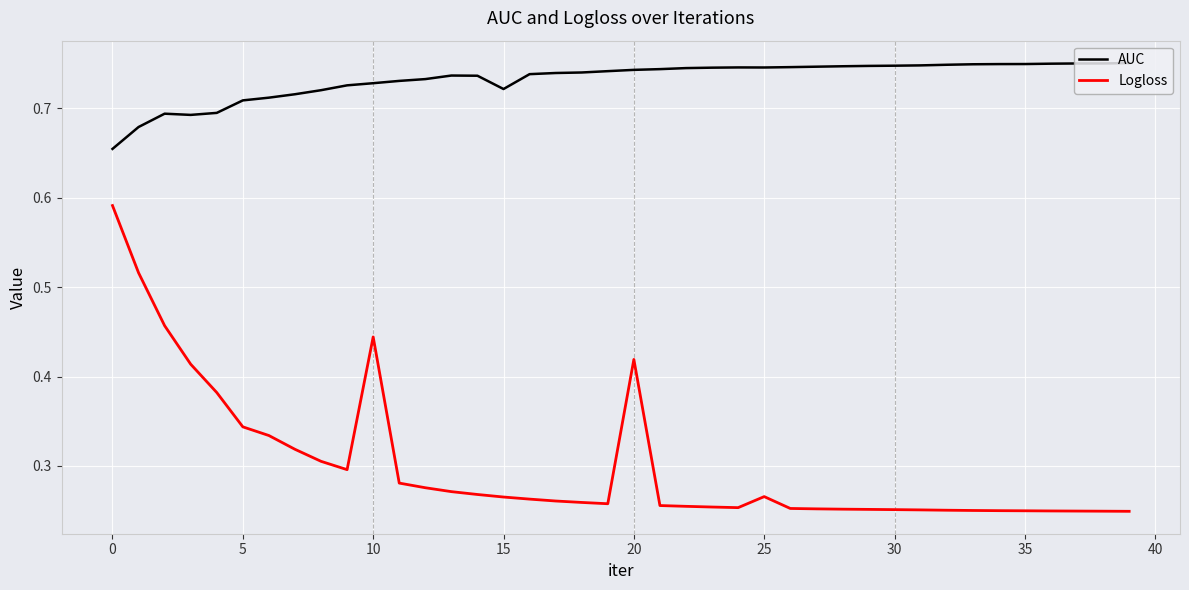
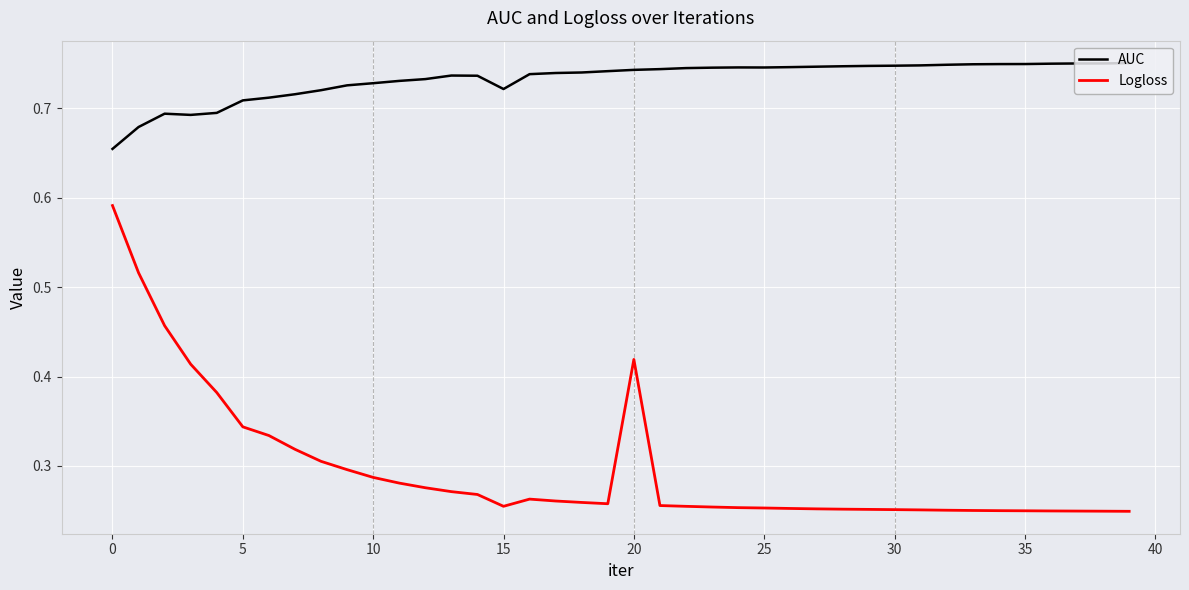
Logloss, 10: 0.44 -> 0.29
Logloss, 15: 0.27 -> 0.25
Logloss, 25: 0.27 -> 0.25
